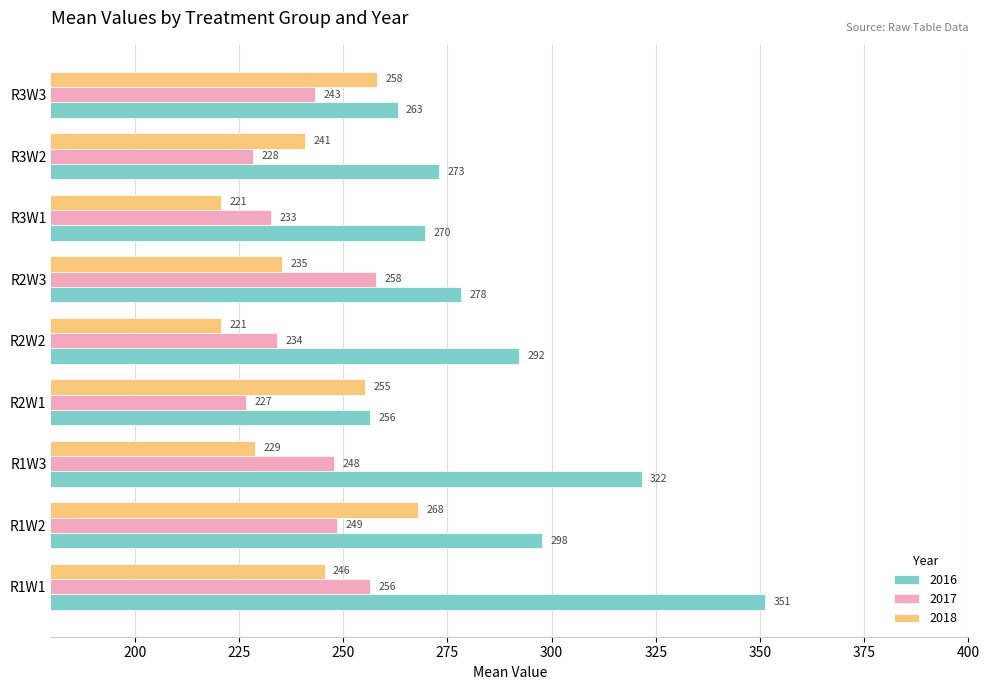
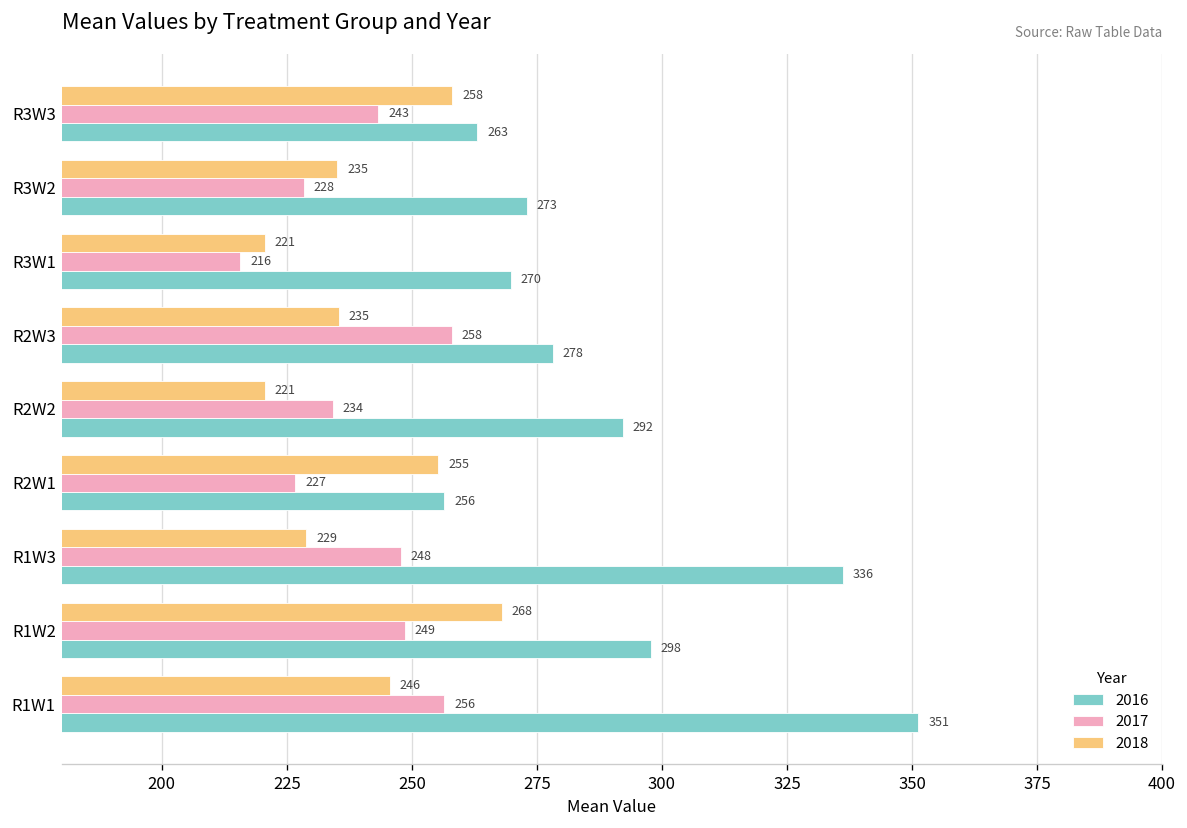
2018, R3W2: 241 -> 235
2017, R3W1: 233 -> 216
2016, R1W3: 322 -> 336
